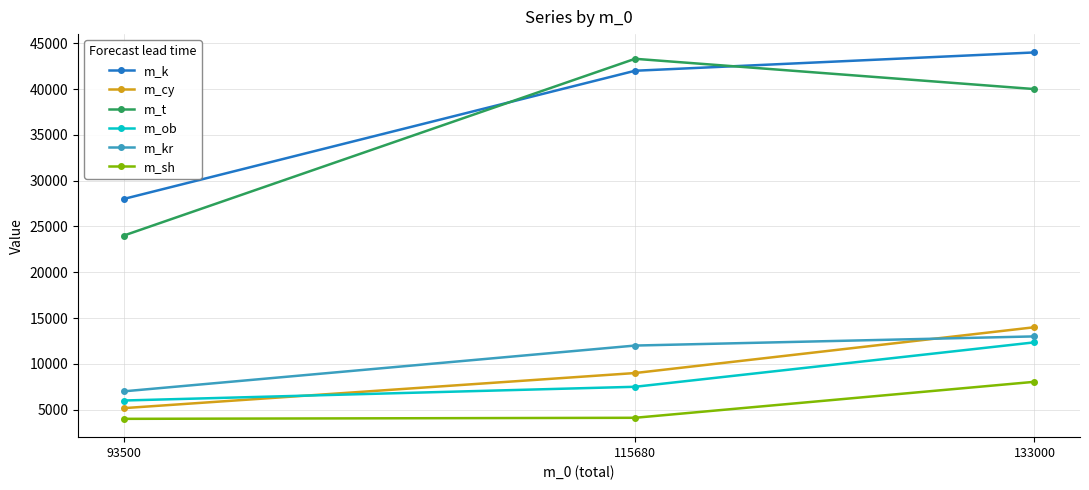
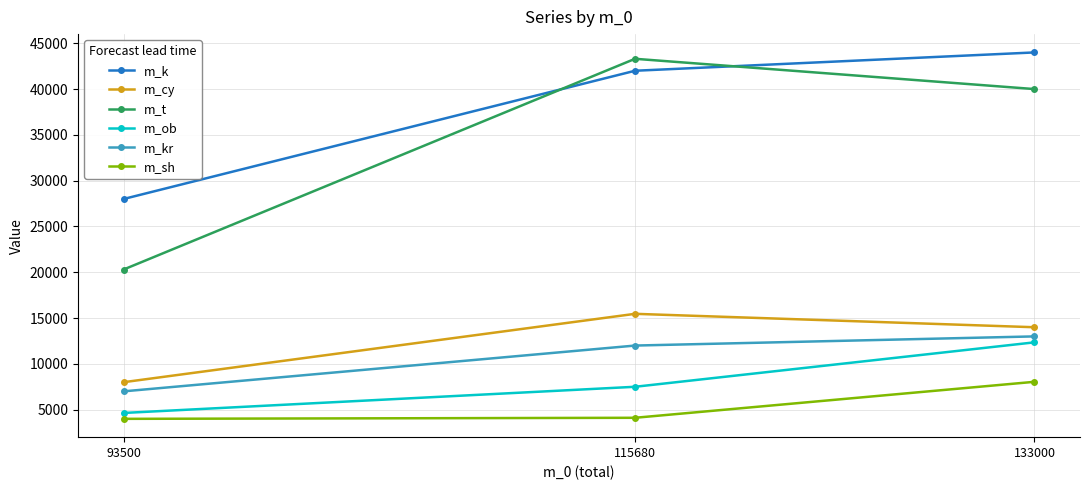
m_cy, 93500: 5000 -> 8000
m_t, 93500: 24000 -> 20000
m_ob, 93500: 6000 -> 5000
m_cy, 115680: 9000 -> 15000
